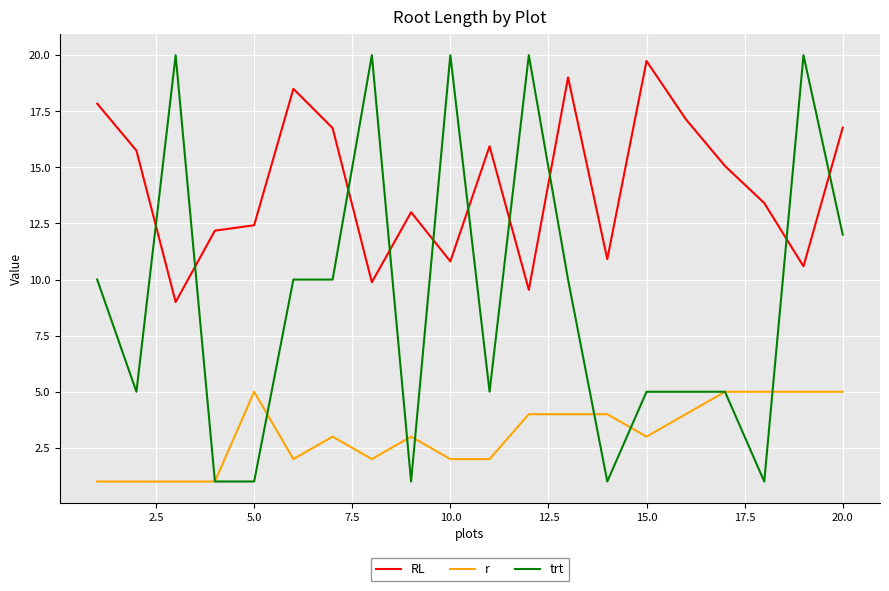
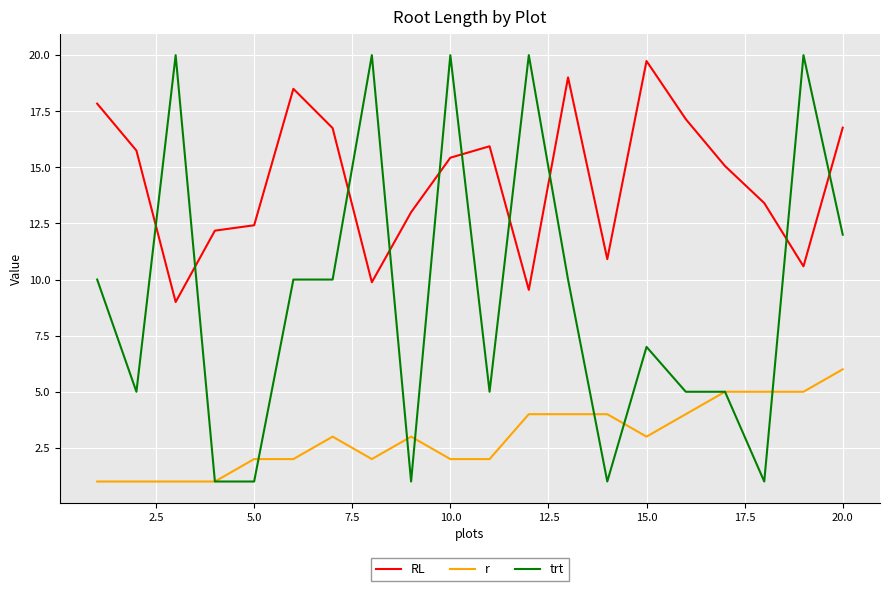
r, 5.0: 5 -> 2
RL, 10.0: 10.8 -> 15.4
trt, 15.0: 5 -> 7
r, 20.0: 5 -> 6
